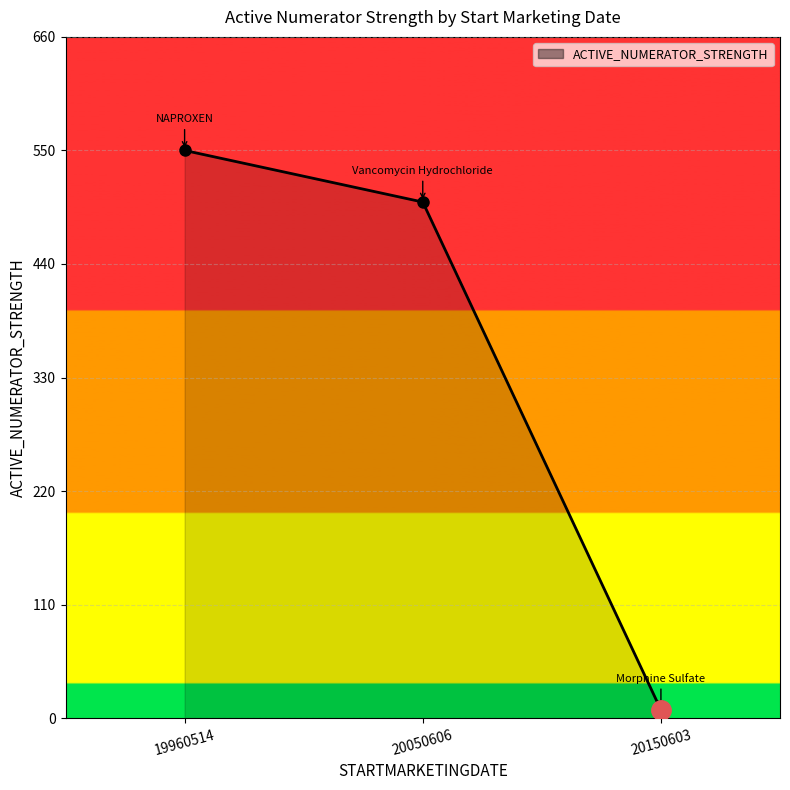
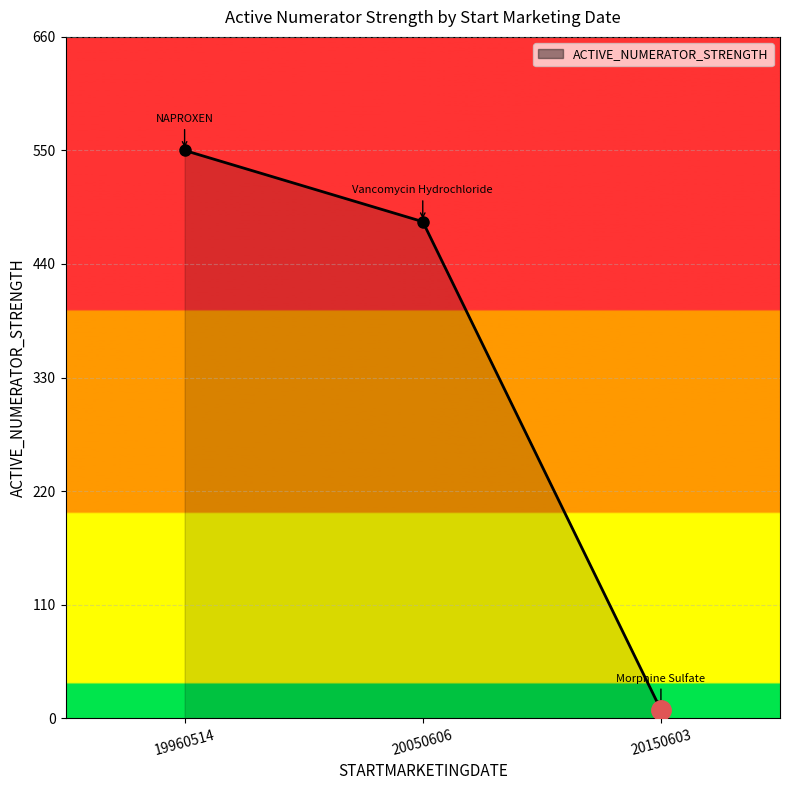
ACTIVE_NUMERATOR_STRENGTH, 20050606: 500 -> 481
